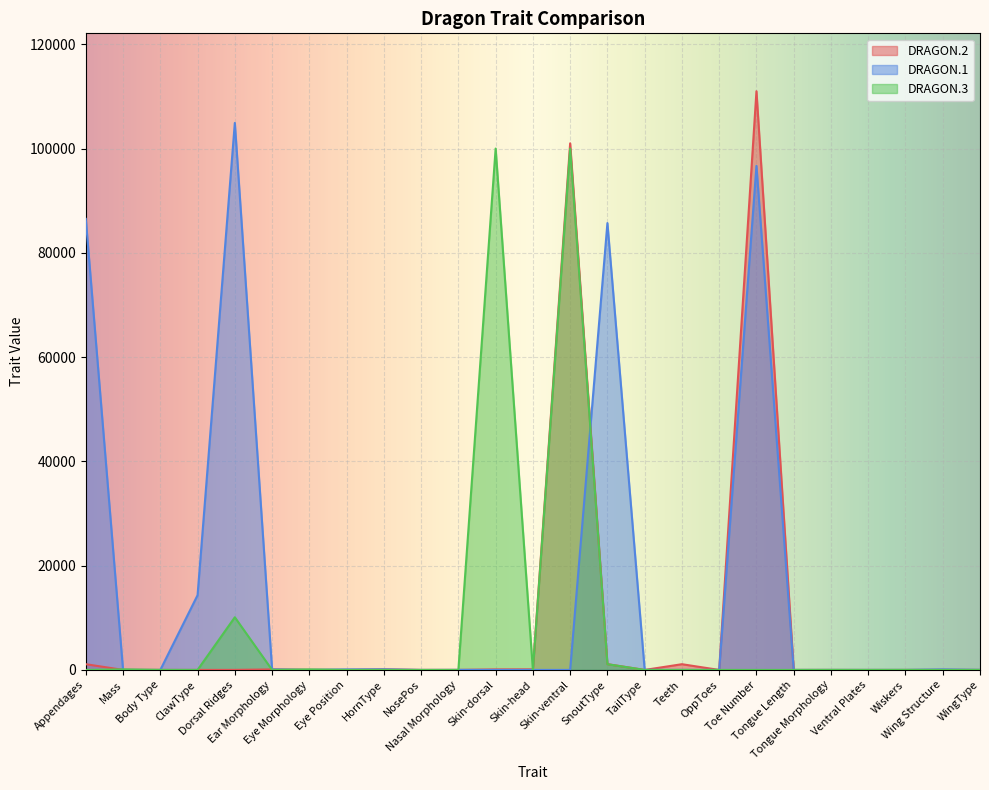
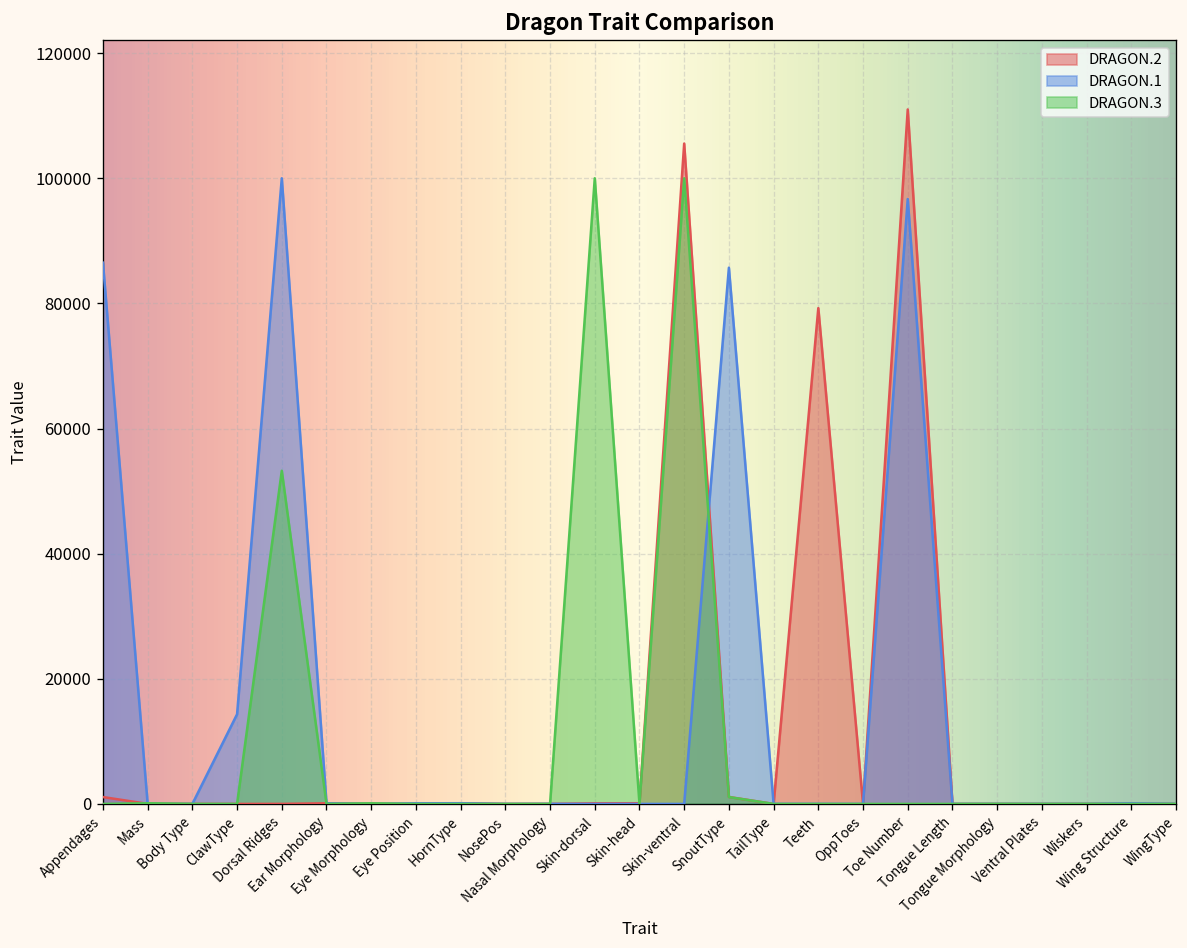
DRAGON.1, Dorsal Ridges: 105000 -> 100000
DRAGON.3, Dorsal Ridges: 10000 -> 53000
DRAGON.2, Skin-ventral: 101000 -> 106000
DRAGON.2, Teeth: 1000 -> 79000
